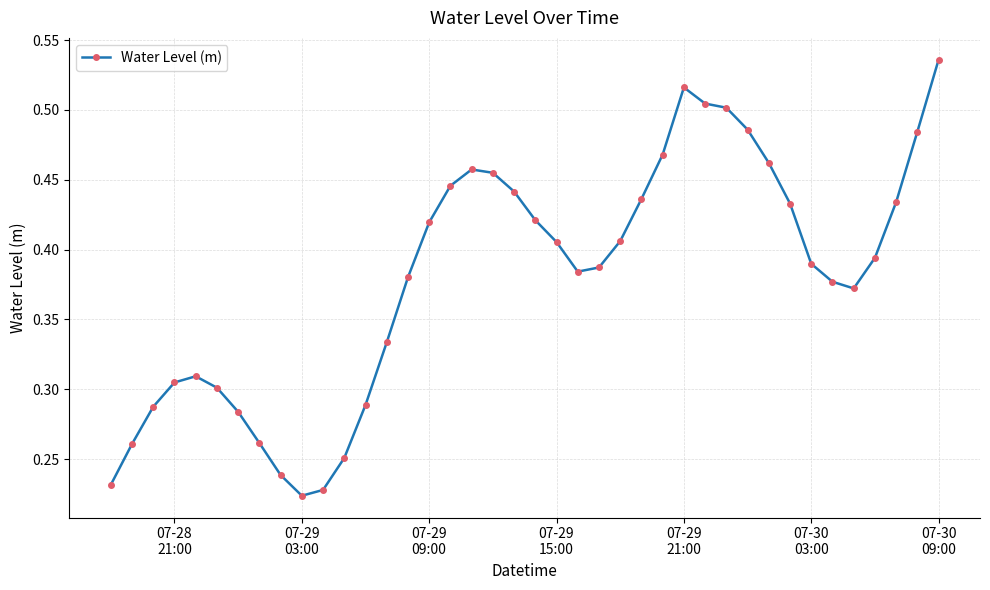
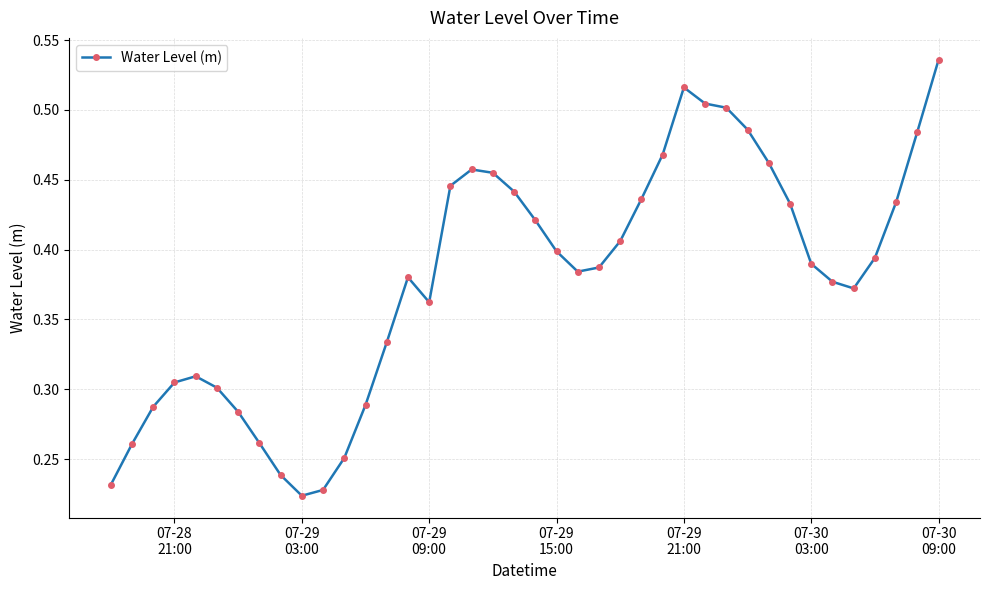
07-29 09:00: 0.419 -> 0.362
07-29 15:00: 0.405 -> 0.399
